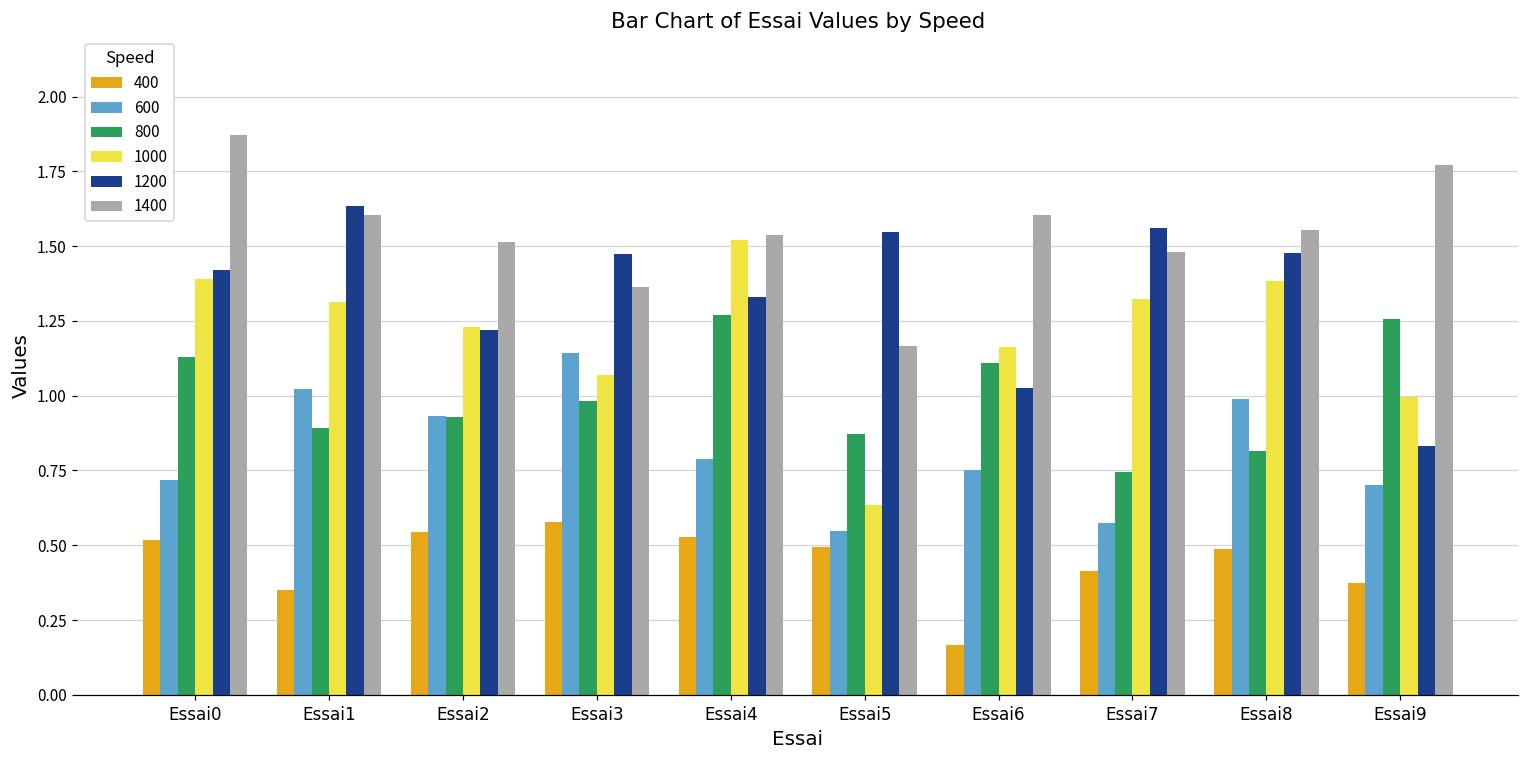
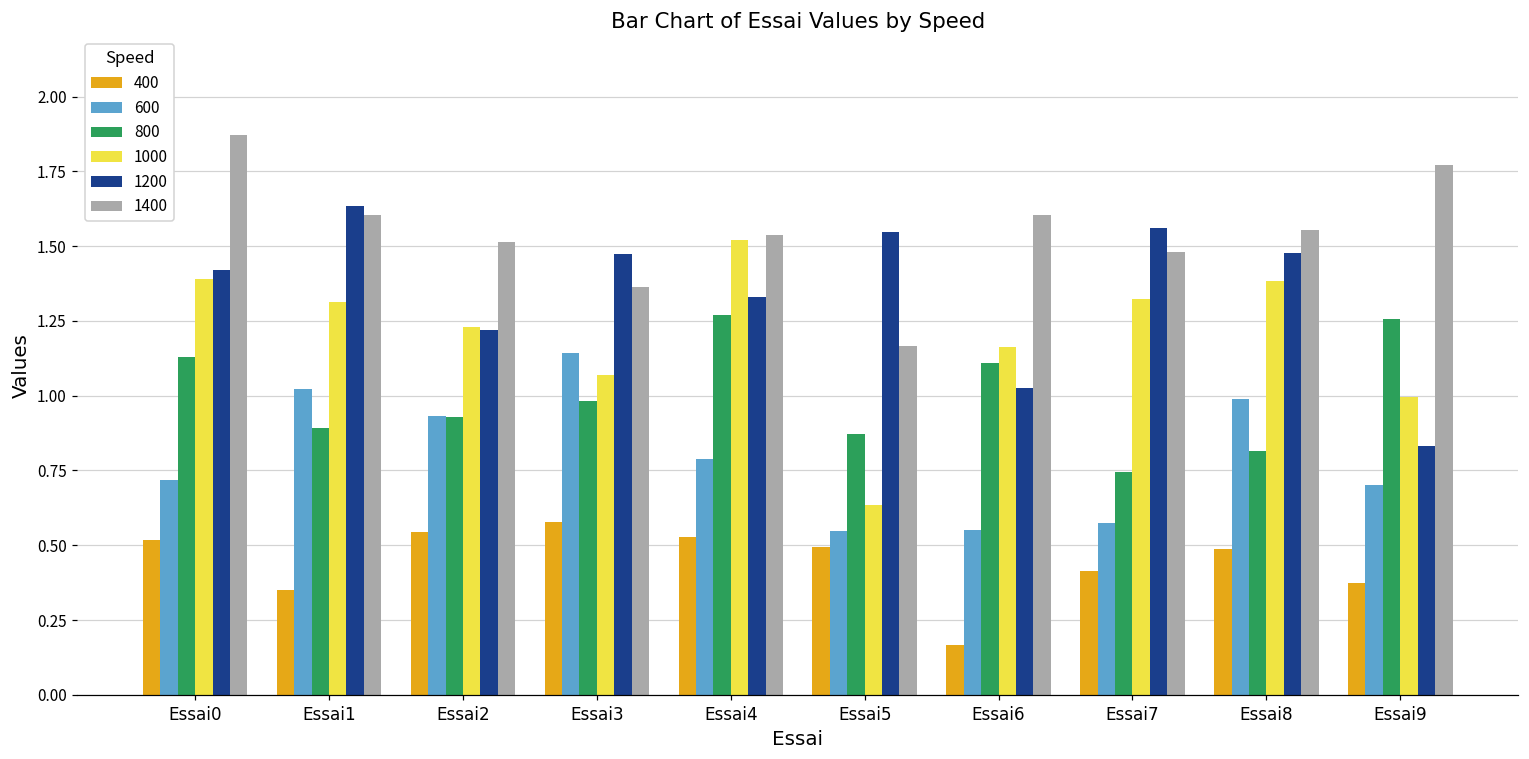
600, Essai6: 0.75 -> 0.55
